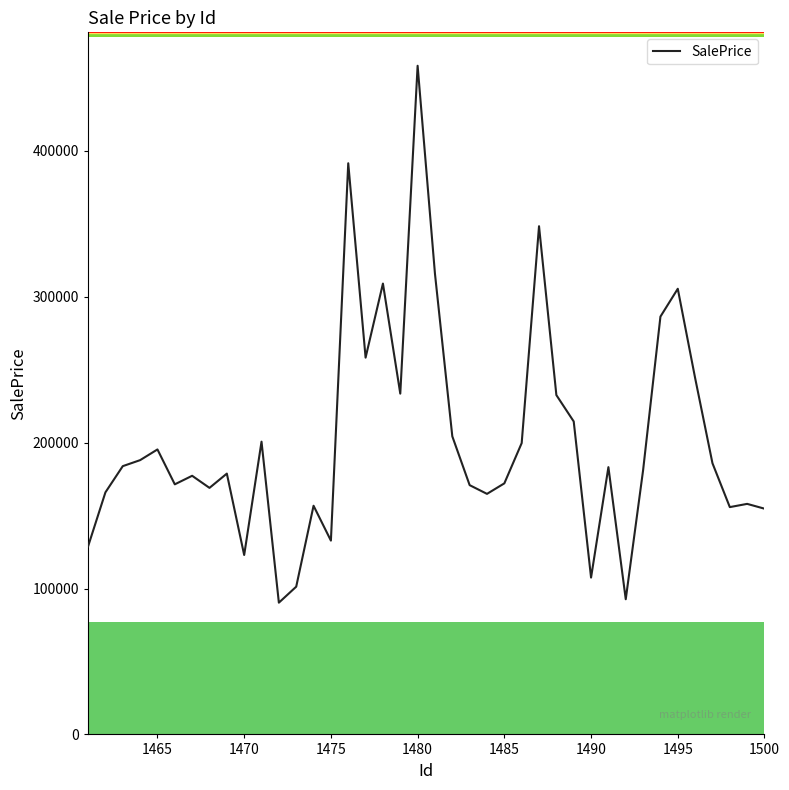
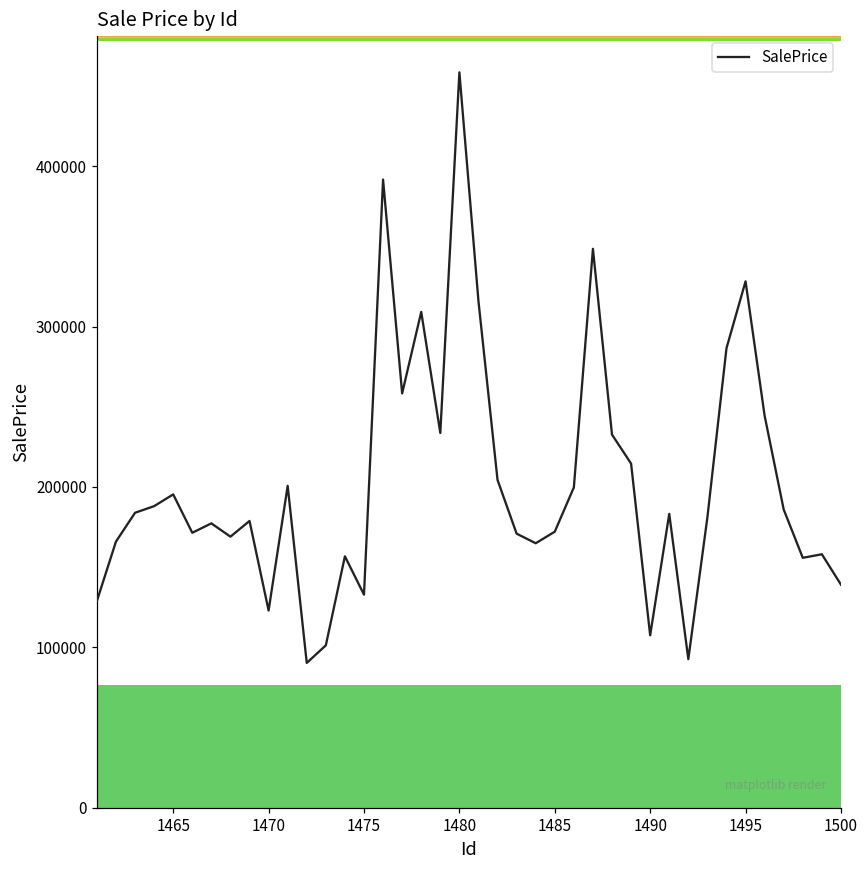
1495: 306000 -> 328000
1500: 155000 -> 139000
